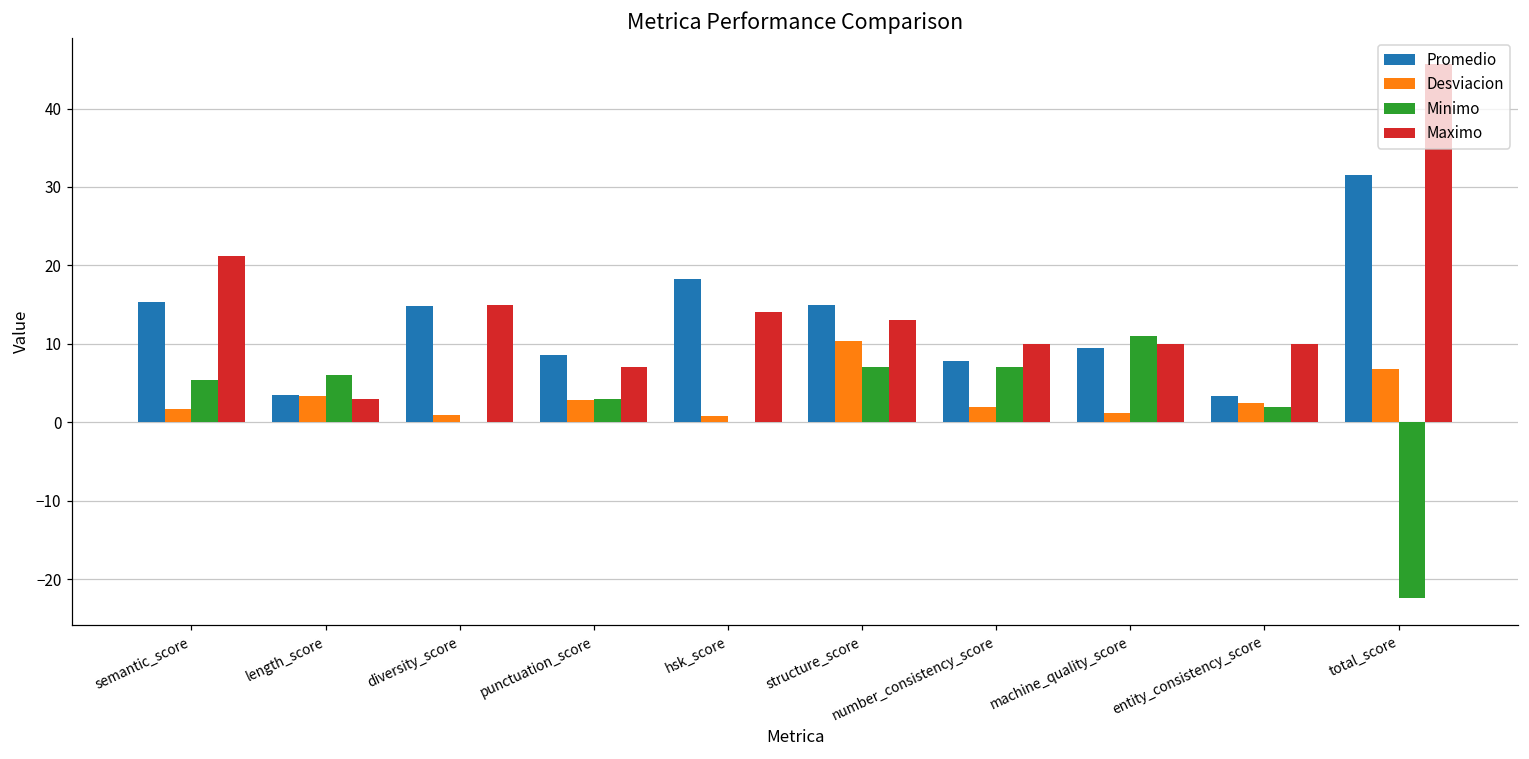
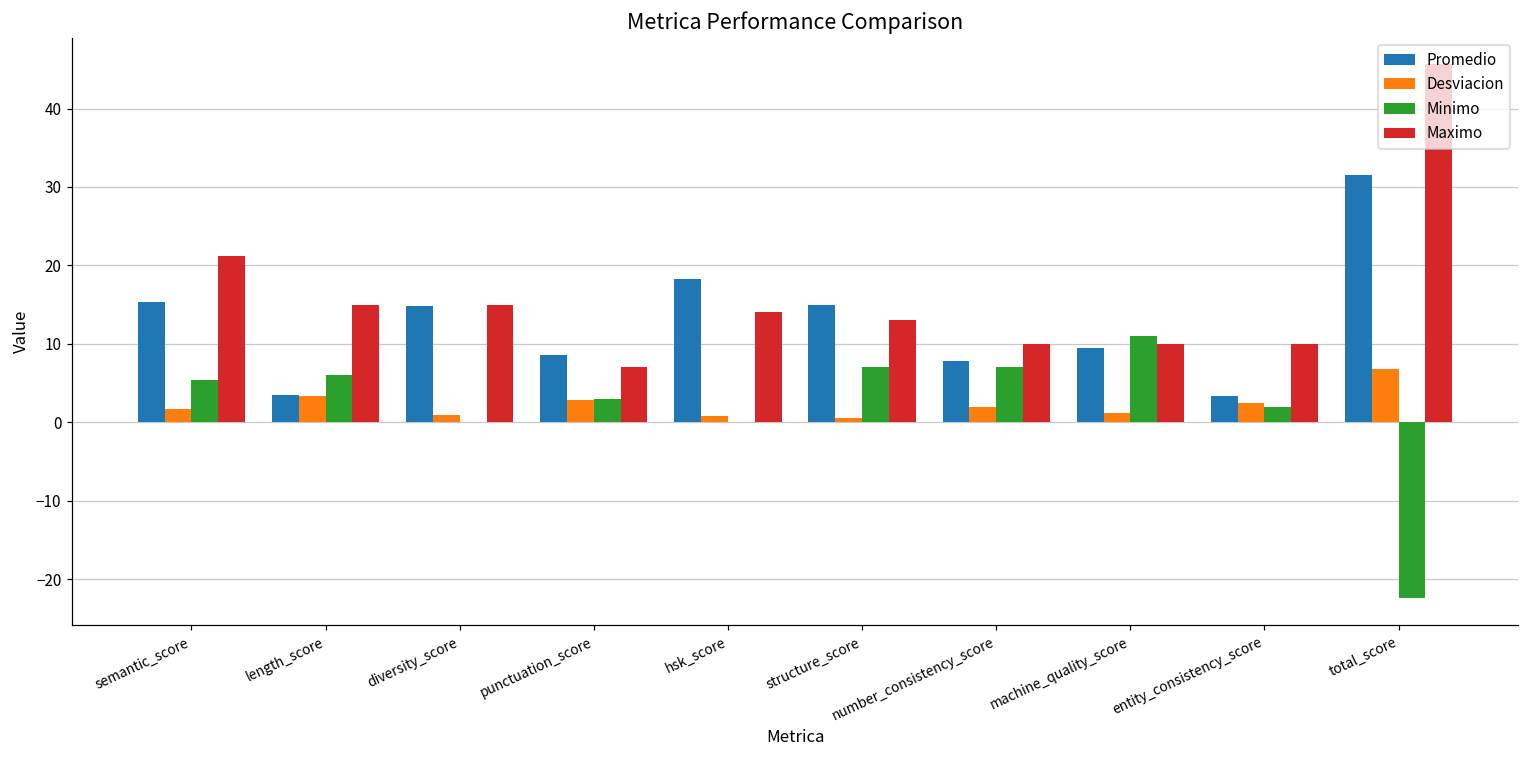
Maximo, length_score: 3 -> 15
Desviacion, structure_score: 10 -> 1
